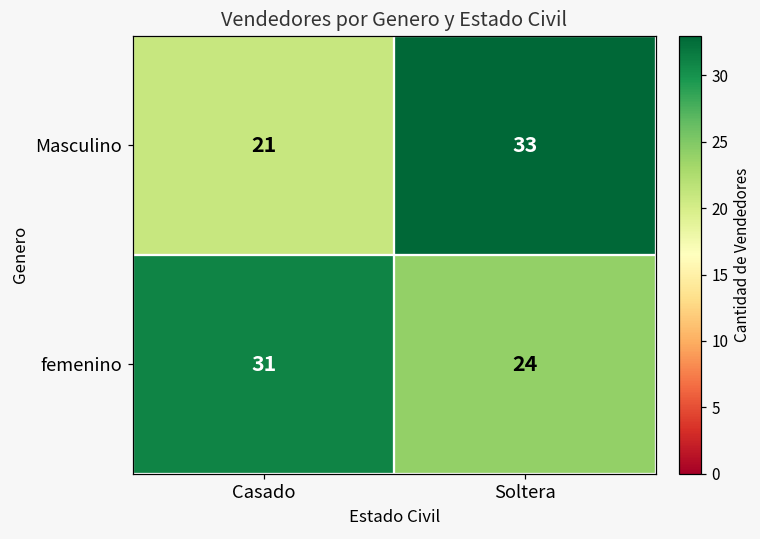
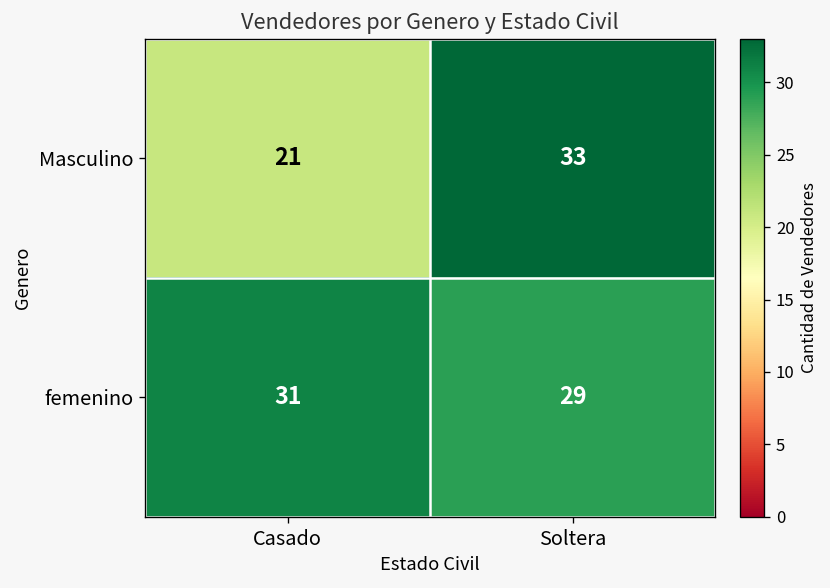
femenino, Soltera: 24 -> 29
